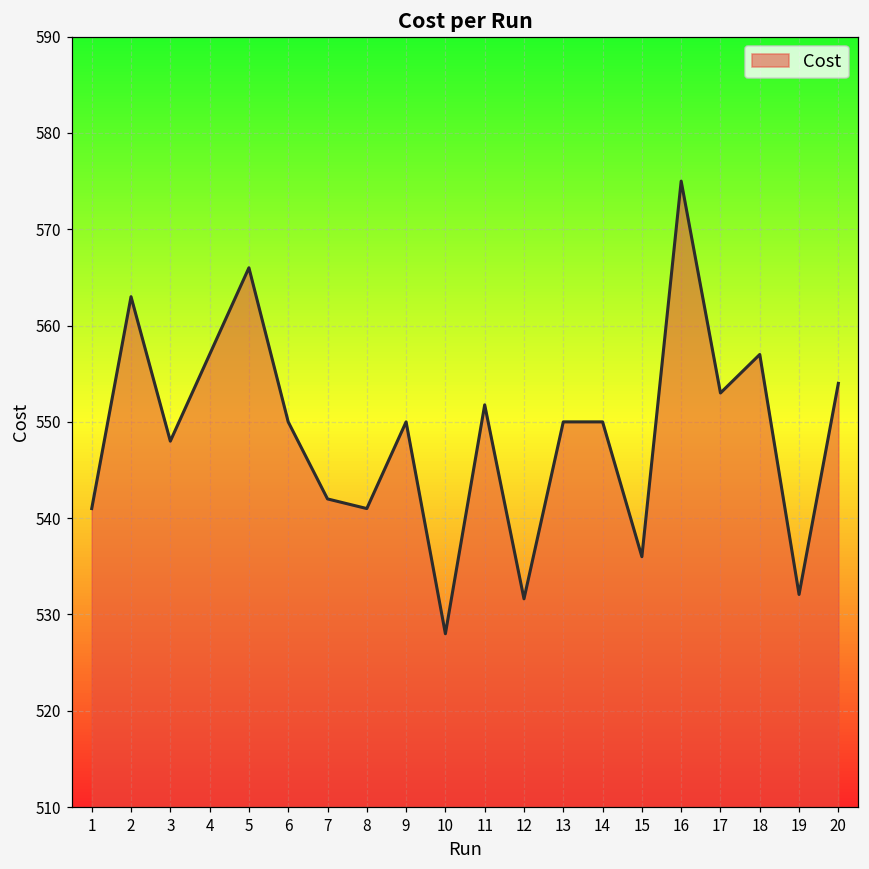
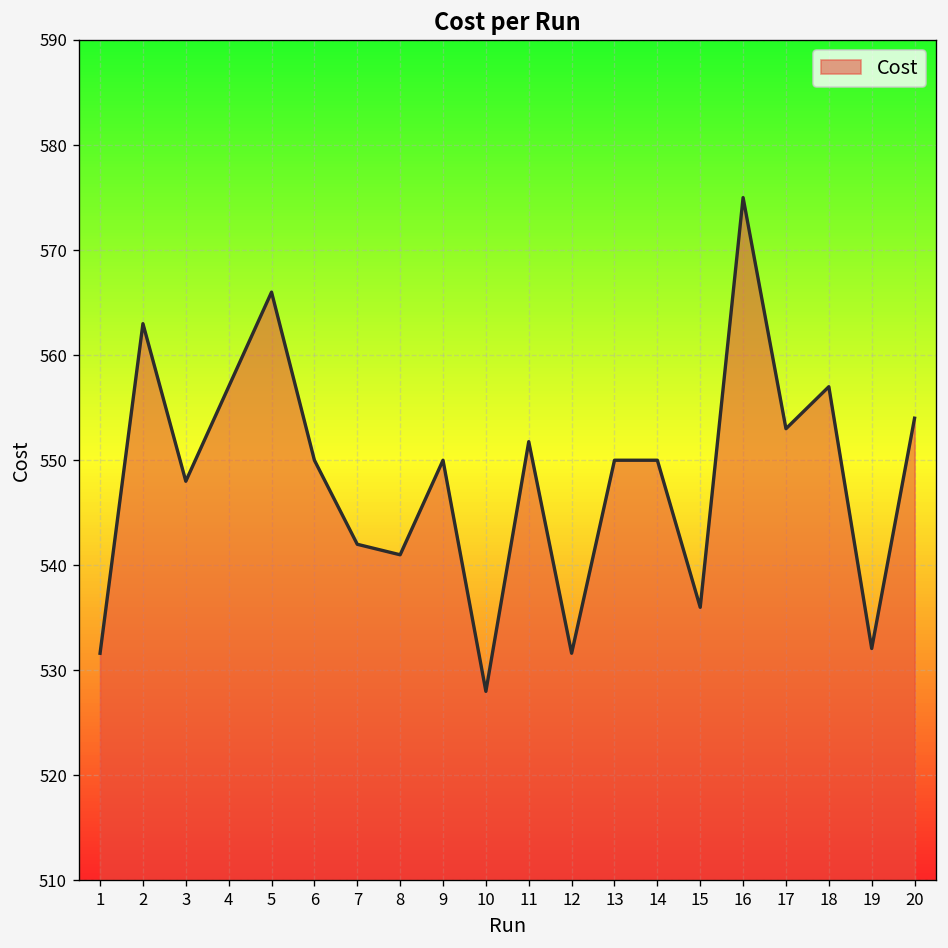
1: 541 -> 532
